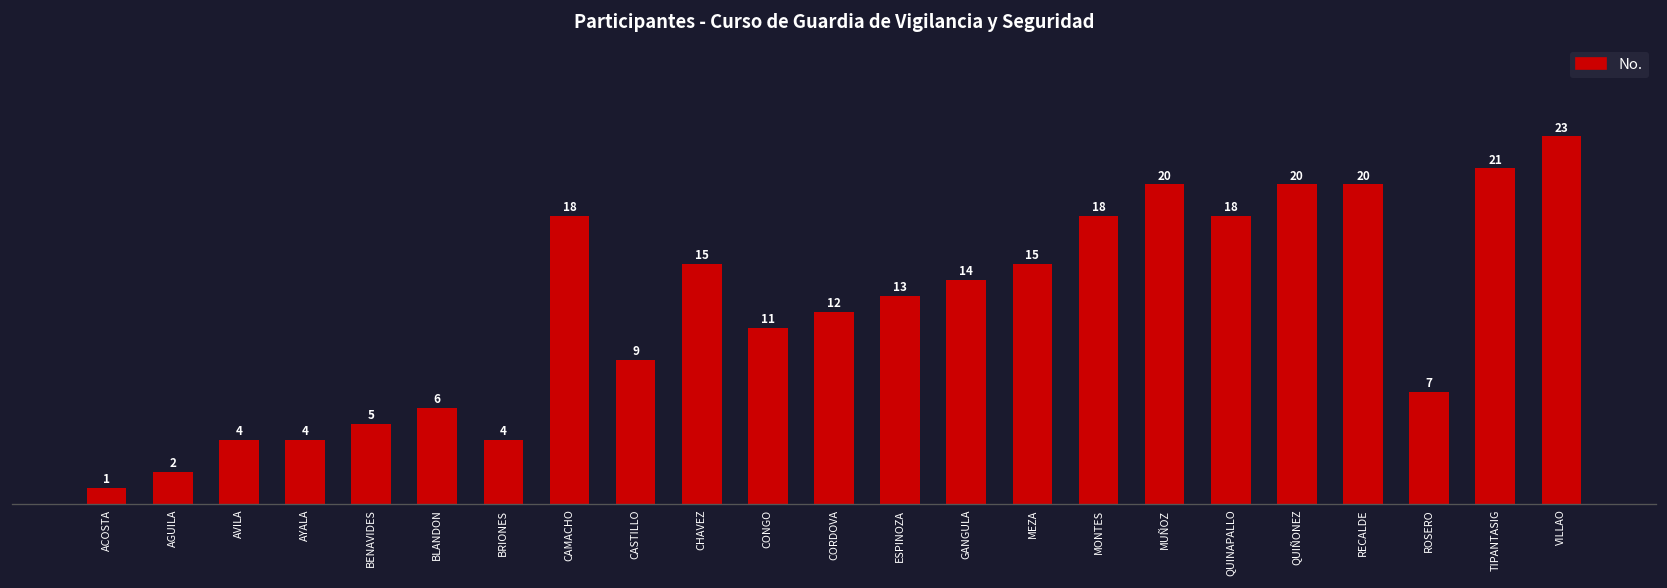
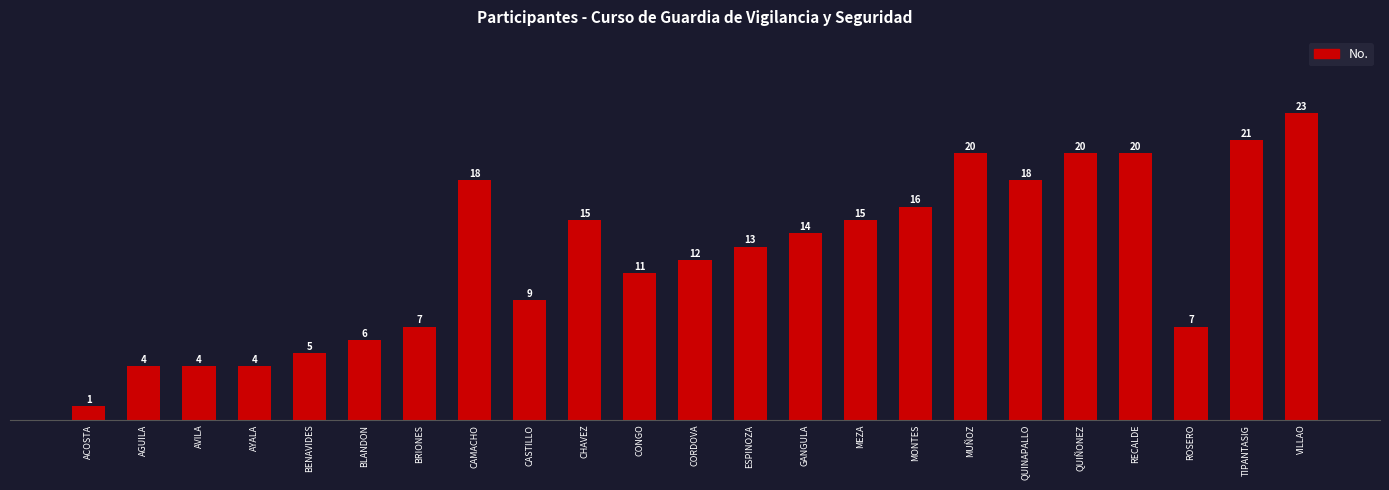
AGUILA: 2 -> 4
BRIONES: 4 -> 7
MONTES: 18 -> 16
